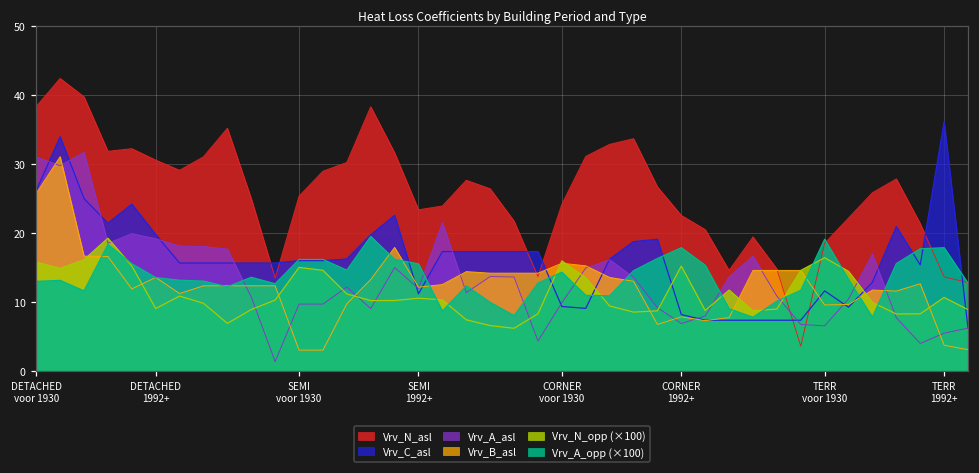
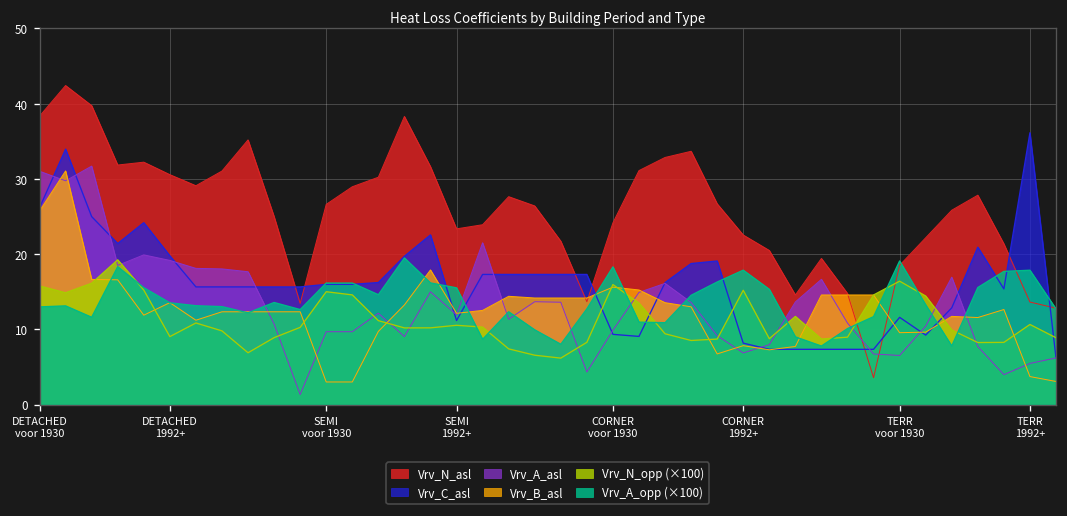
Vrv_N_asl, SEMI voor 1930: 25 -> 27
Vrv_A_opp (×100), CORNER voor 1930: 14 -> 18
